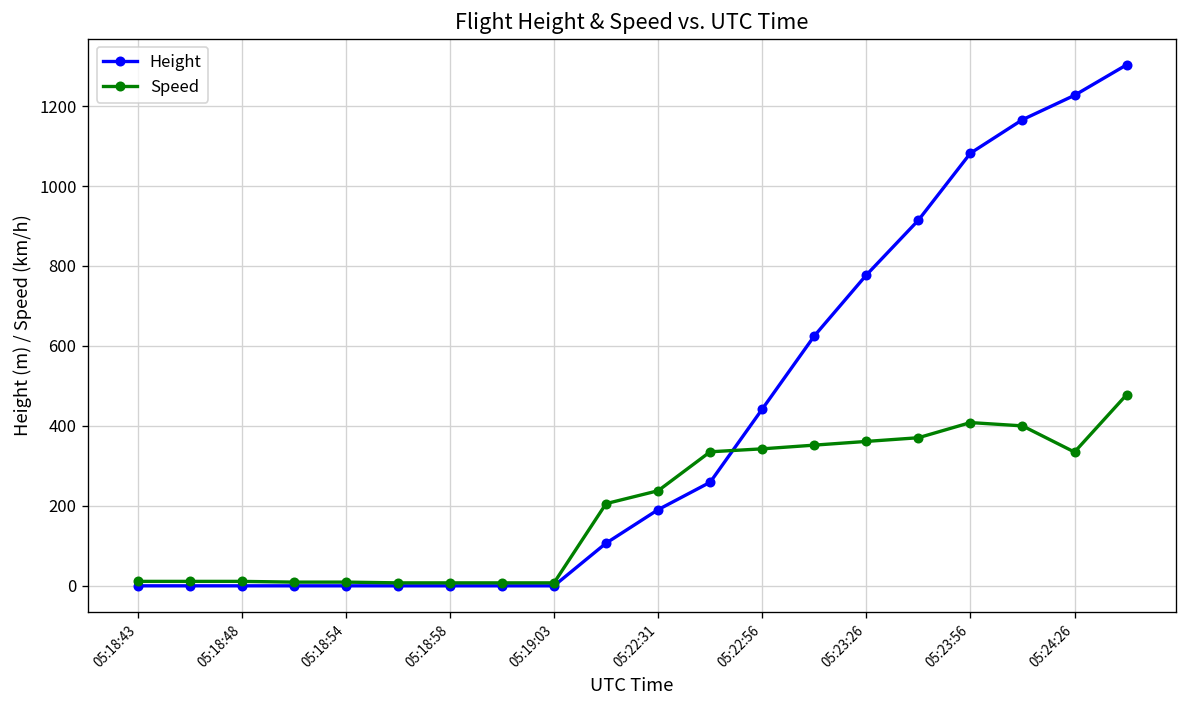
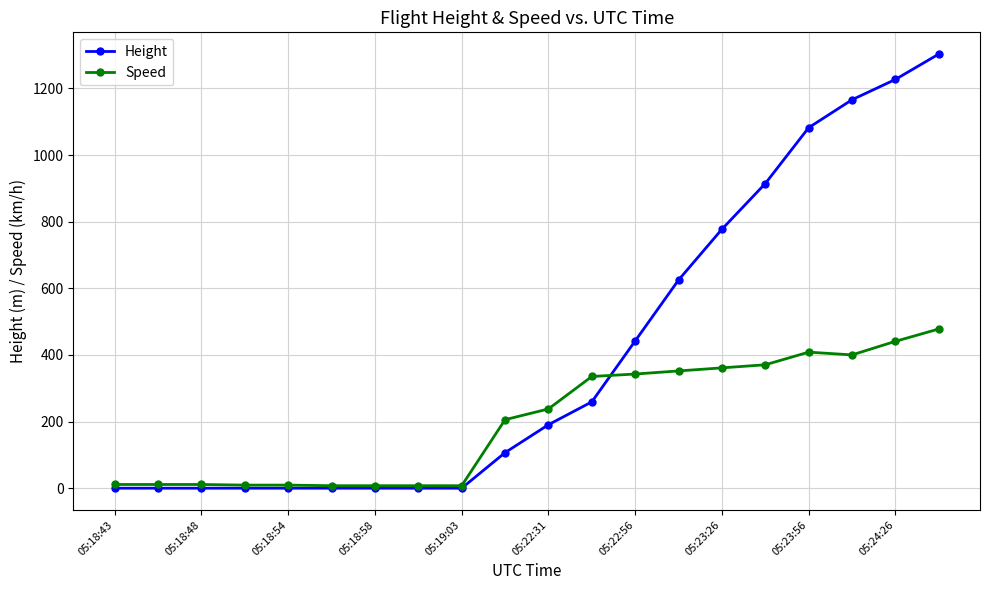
Speed, 05:24:26: 330 -> 440
